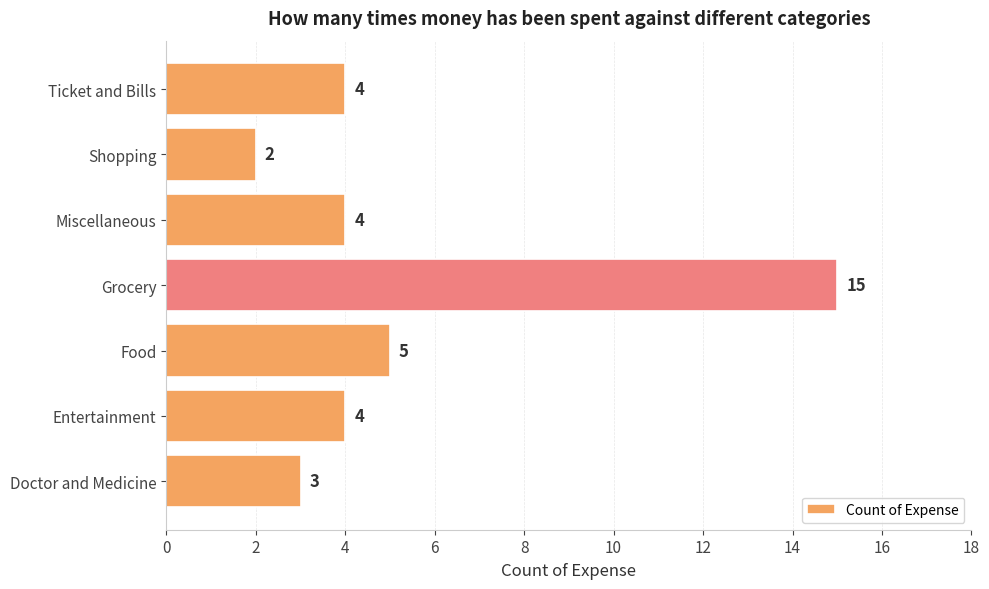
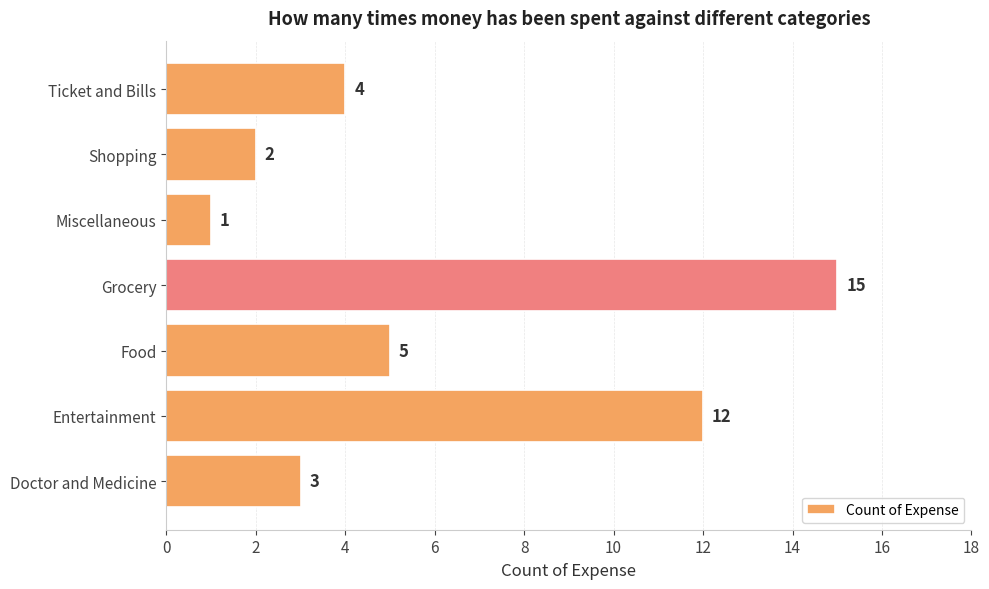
Miscellaneous: 4 -> 1
Entertainment: 4 -> 12
